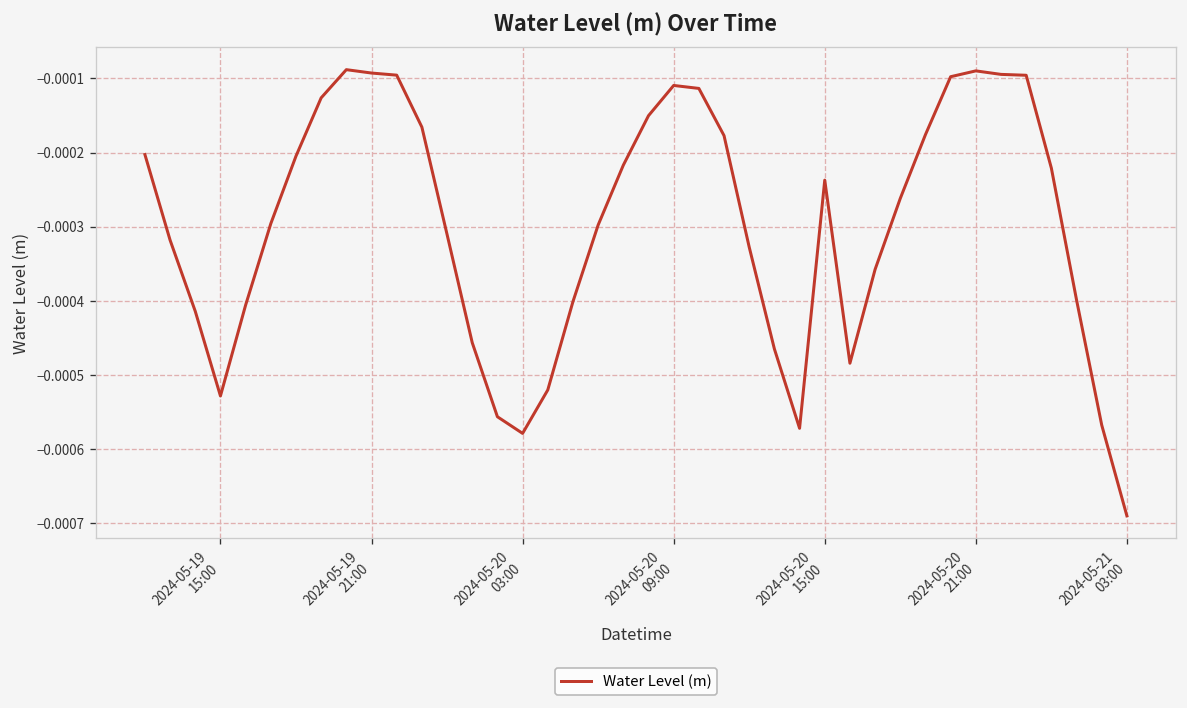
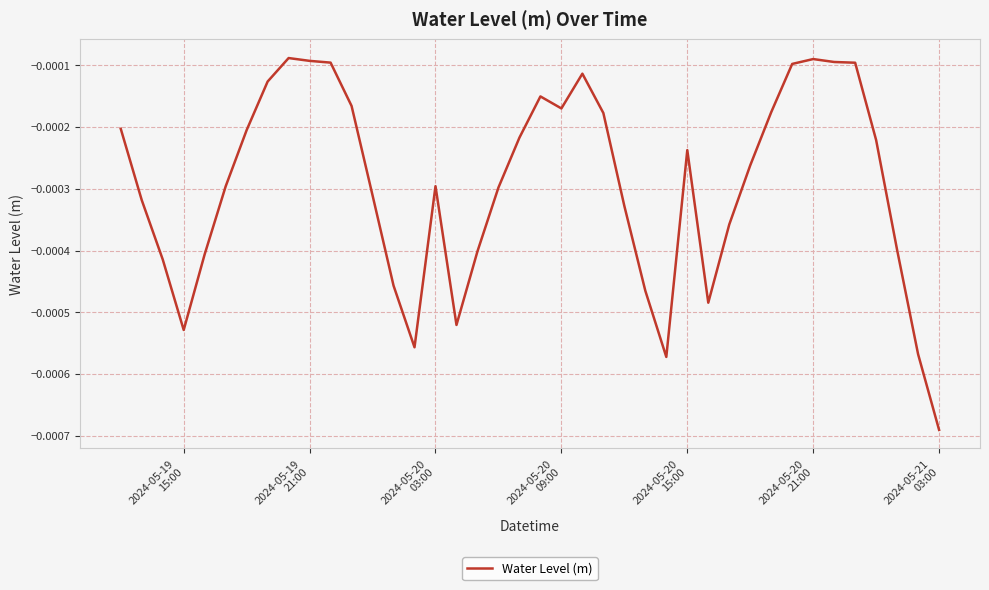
2024-05-20 03:00: -0.00058 -> -0.00030
2024-05-20 09:00: -0.00011 -> -0.00017
